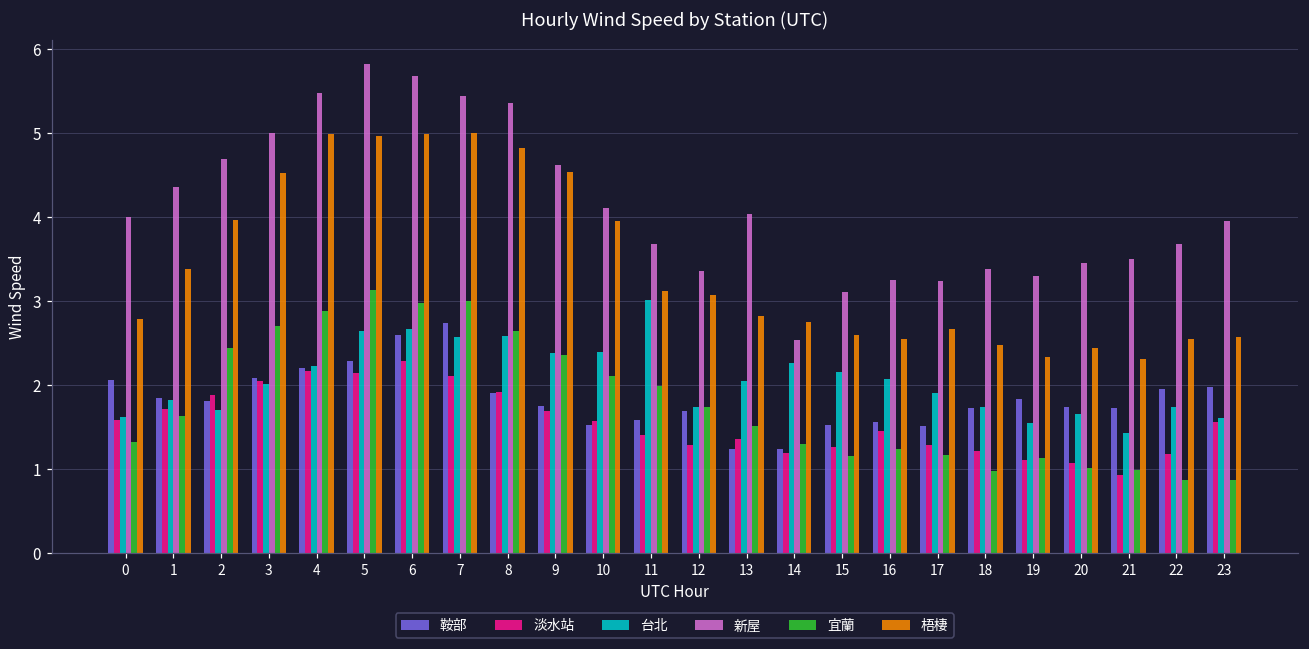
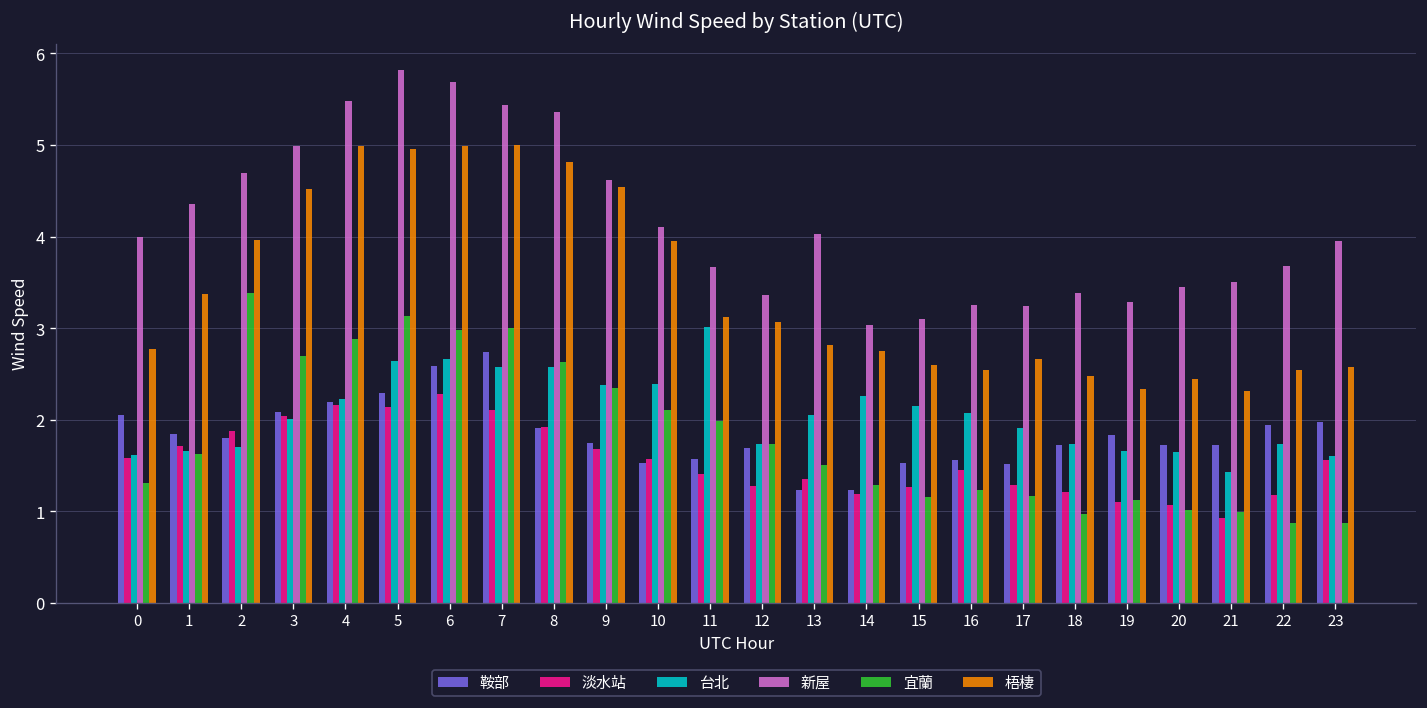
台北, 1: 1.8 -> 1.7
宜蘭, 2: 2.4 -> 3.4
新屋, 14: 2.5 -> 3.0
台北, 19: 1.5 -> 1.7
